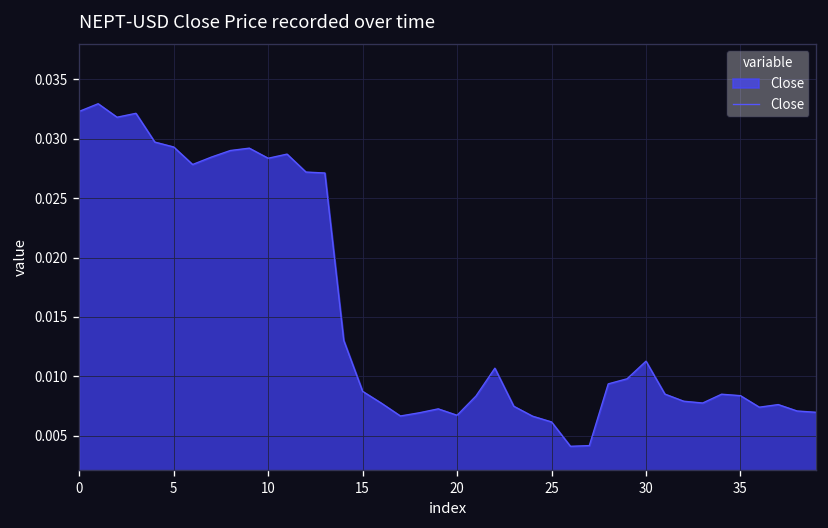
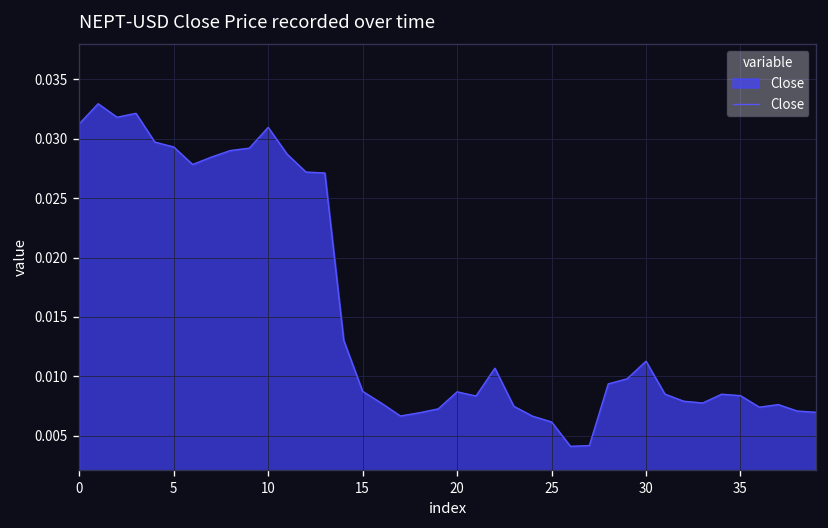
0: 0.032 -> 0.031
10: 0.028 -> 0.031
20: 0.007 -> 0.009
